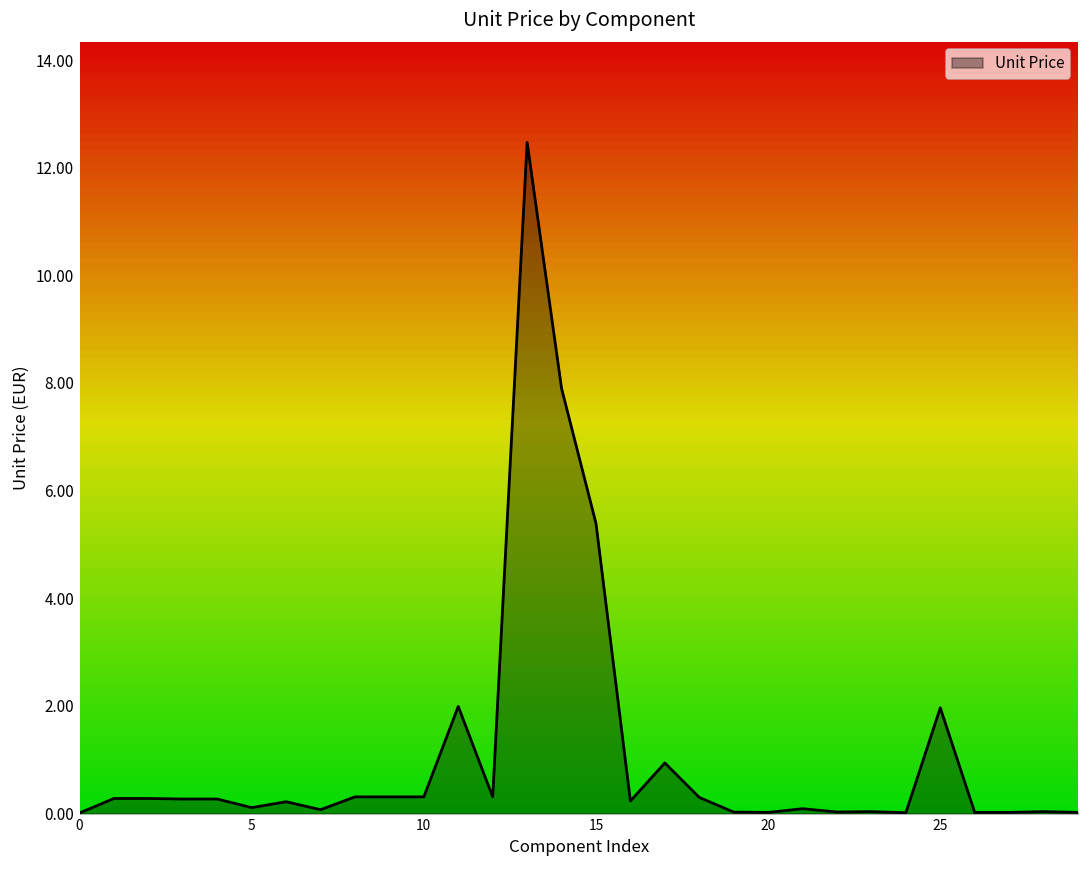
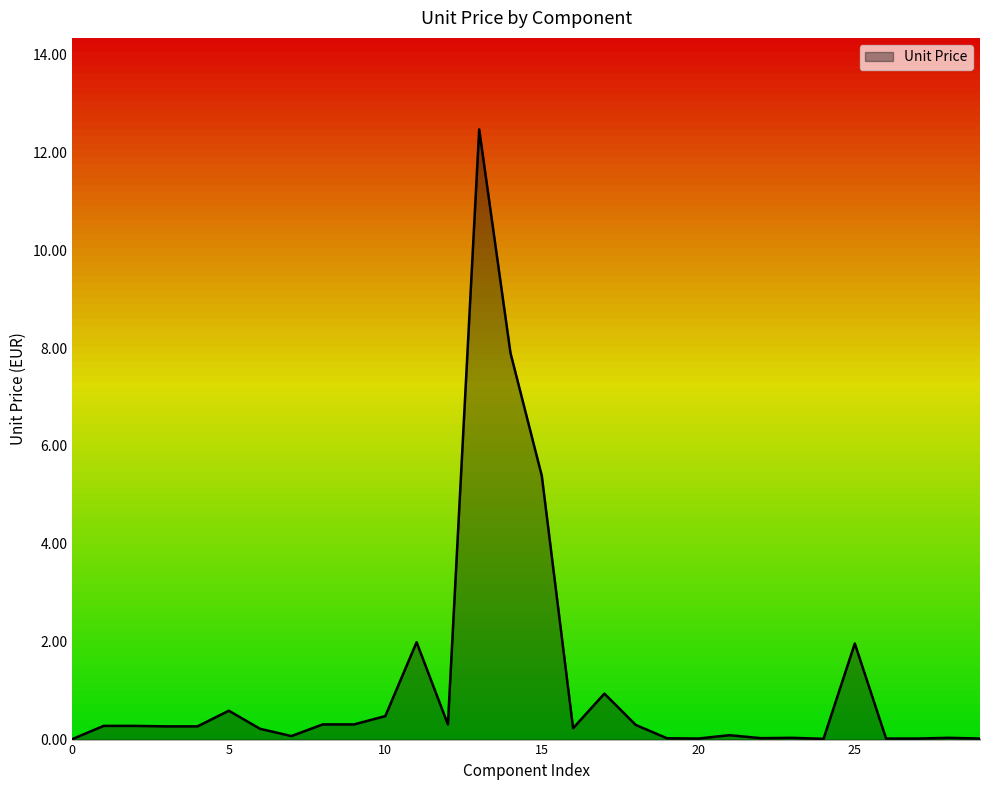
5: 0.1 -> 0.6
10: 0.3 -> 0.5
